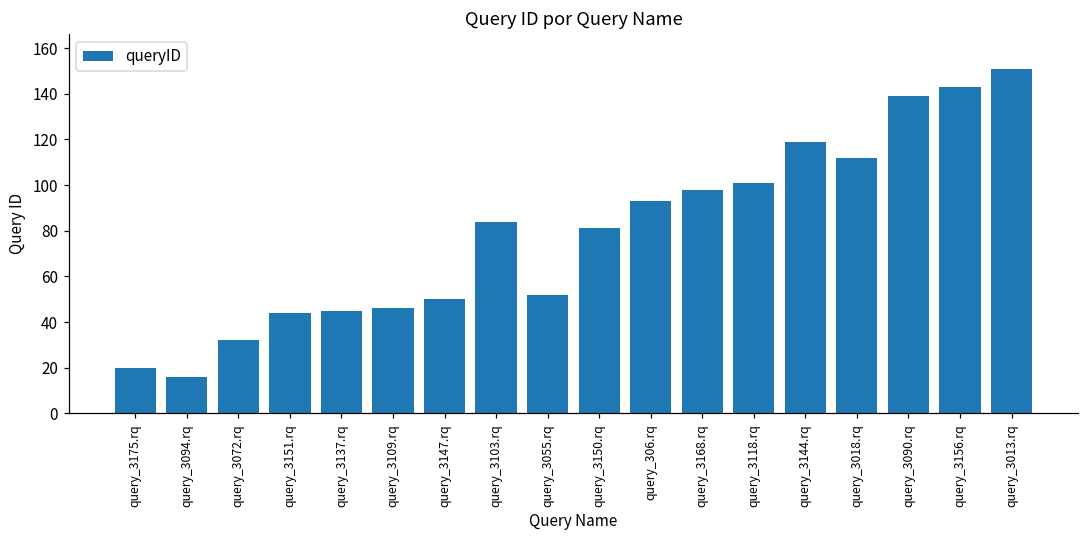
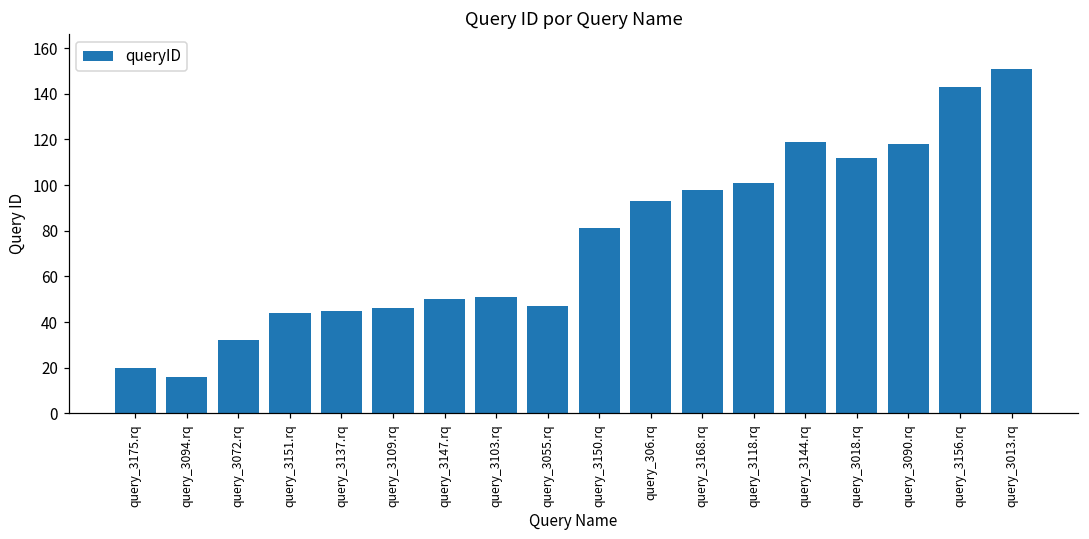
query_3103.rq: 84 -> 51
query_3055.rq: 52 -> 47
query_3090.rq: 139 -> 118
